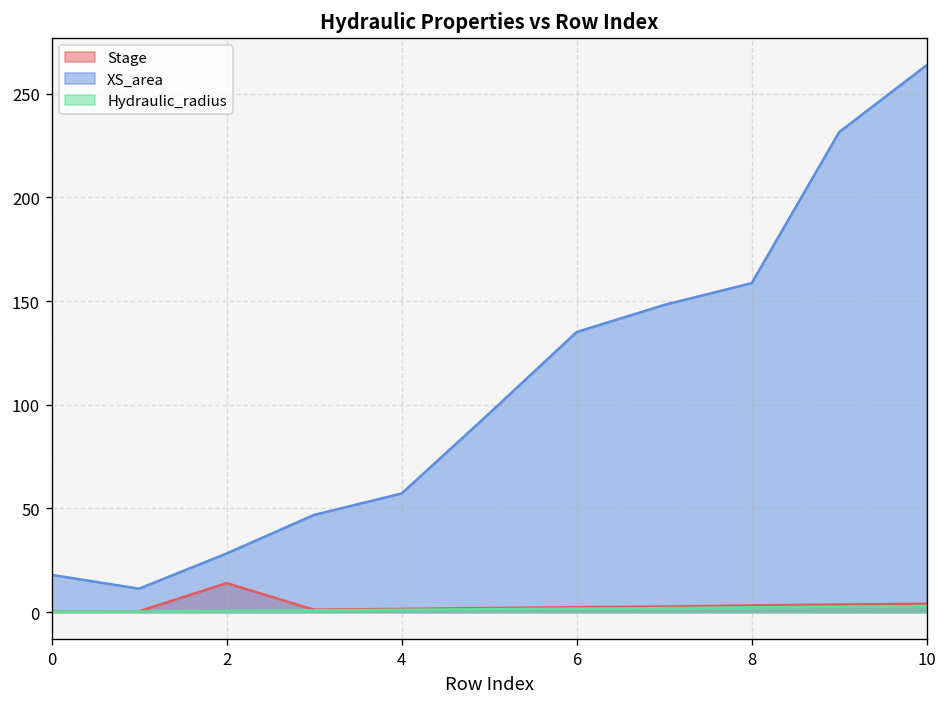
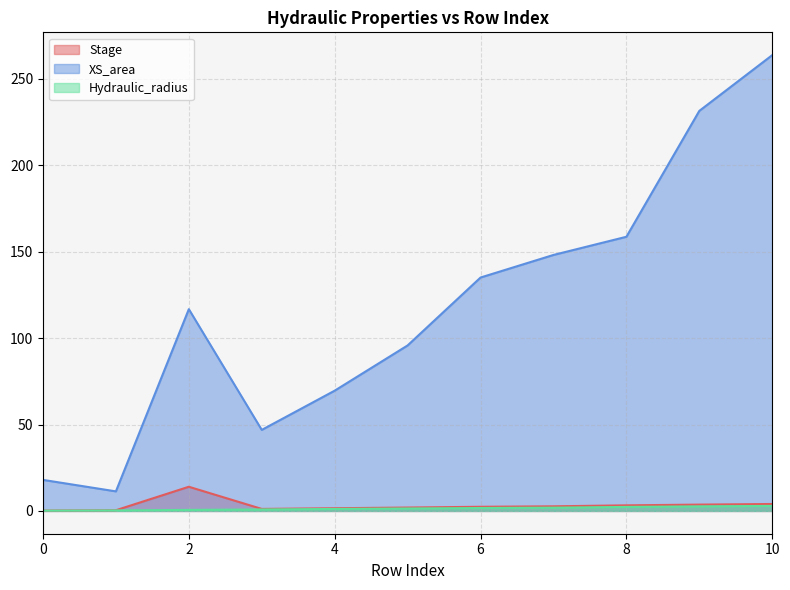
XS_area, 2: 28 -> 117
XS_area, 4: 57 -> 70
